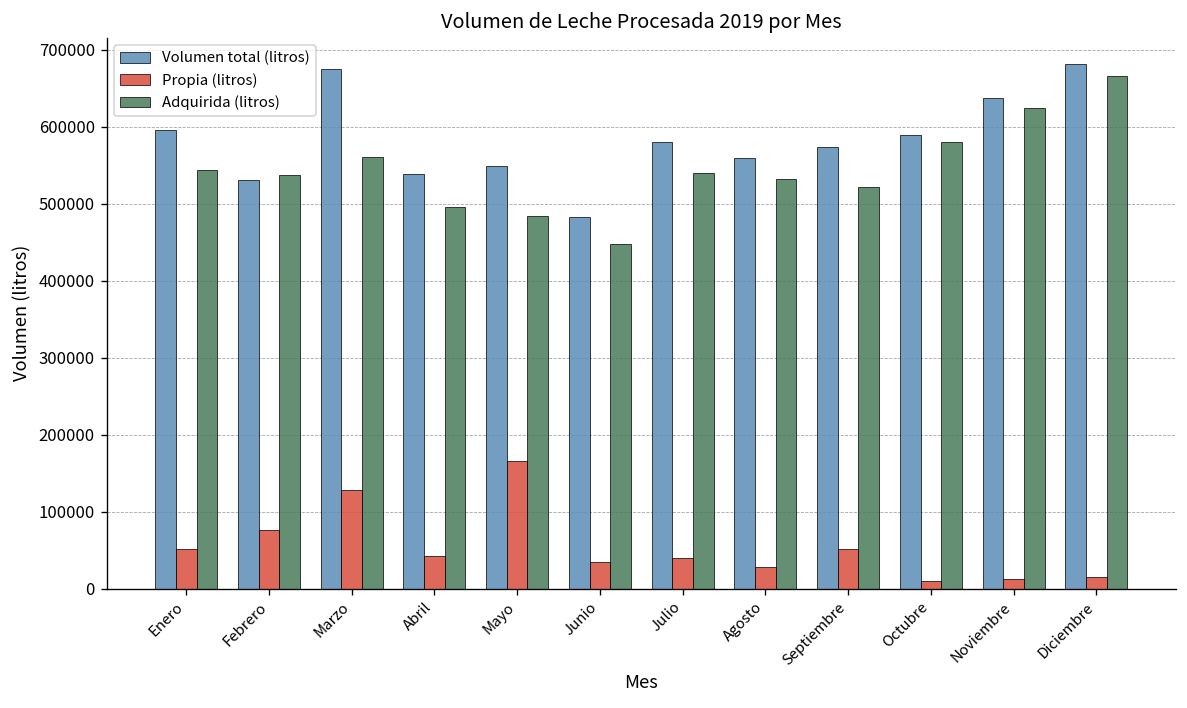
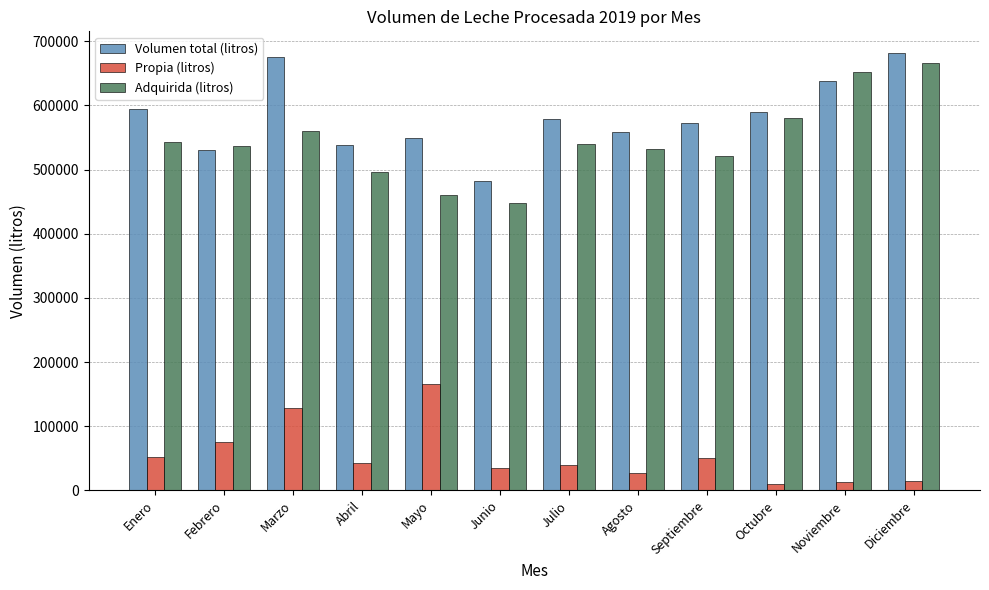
Adquirida (litros), Mayo: 480000 -> 460000
Adquirida (litros), Noviembre: 620000 -> 650000
